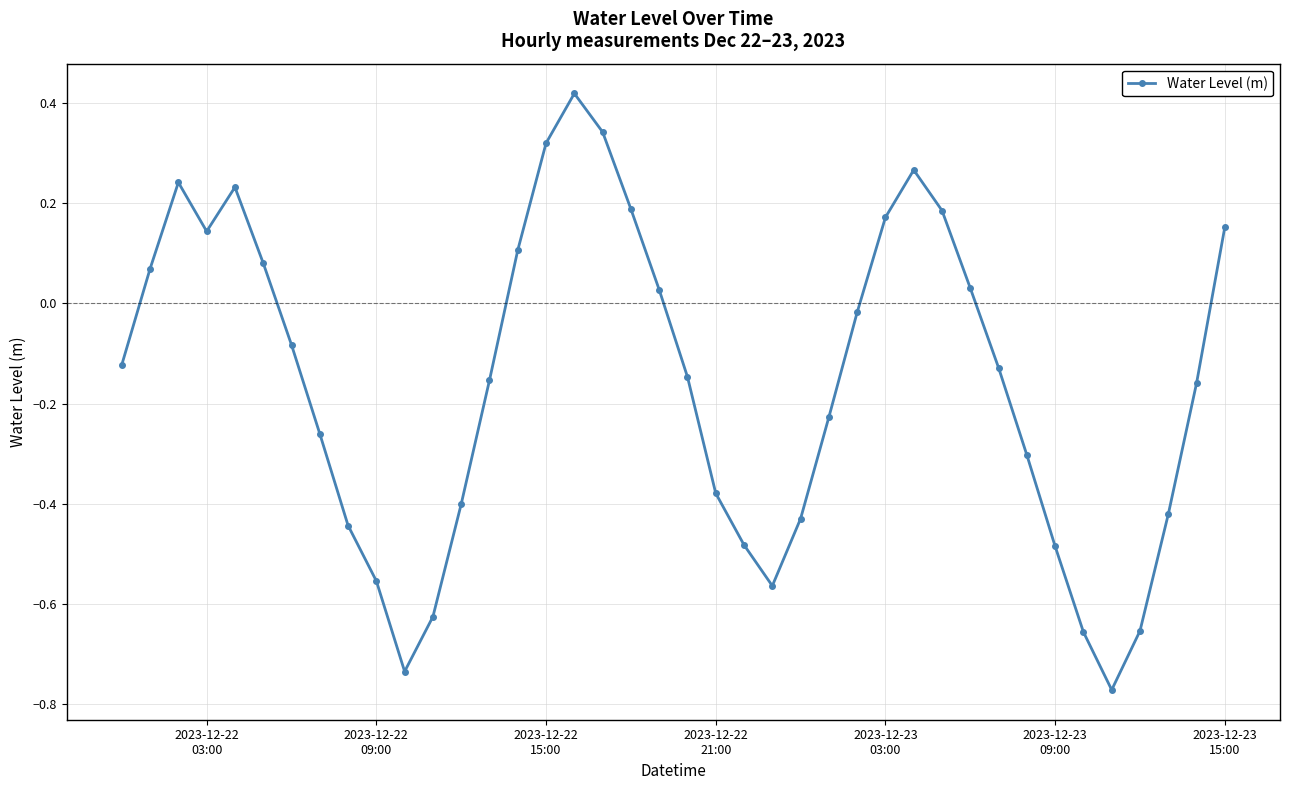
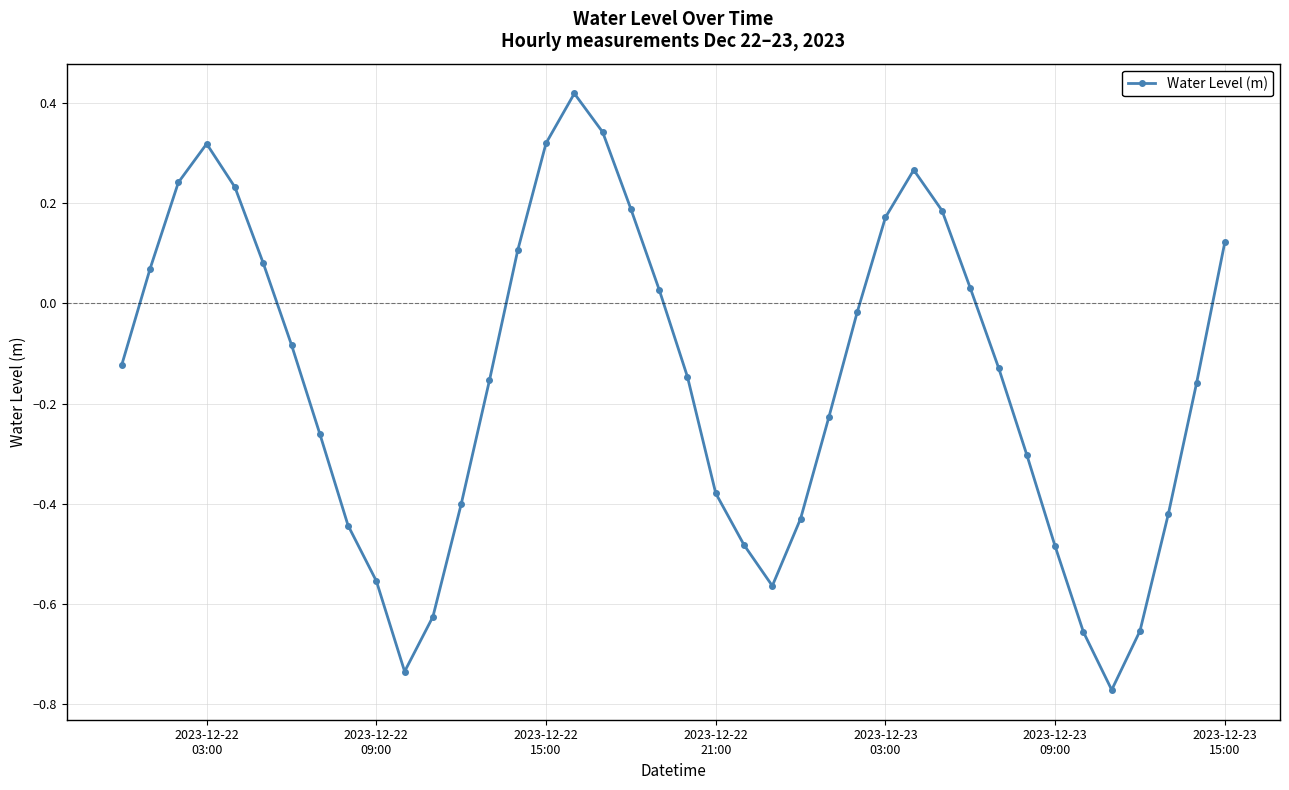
2023-12-22 03:00: 0.14 -> 0.32
2023-12-23 15:00: 0.15 -> 0.12
